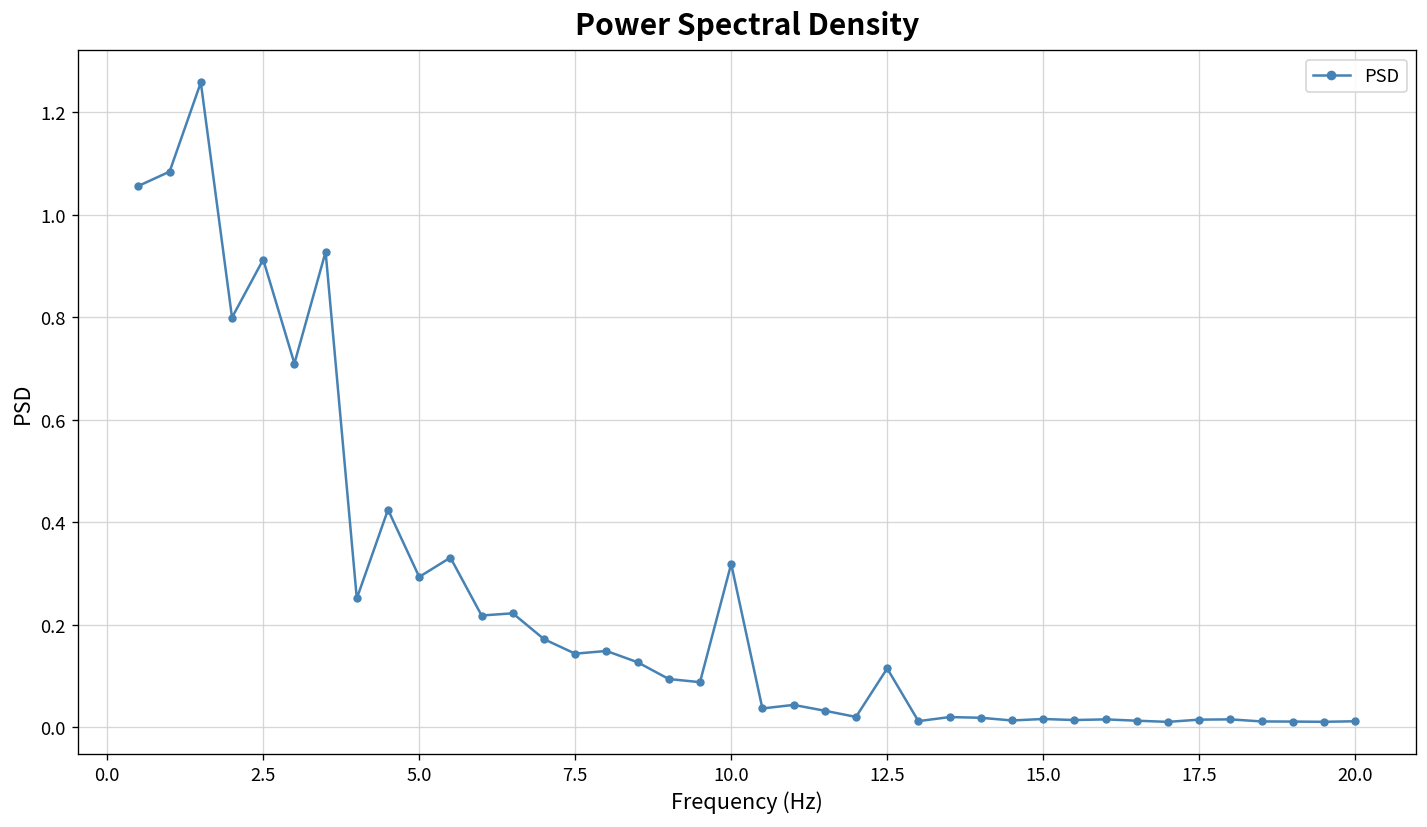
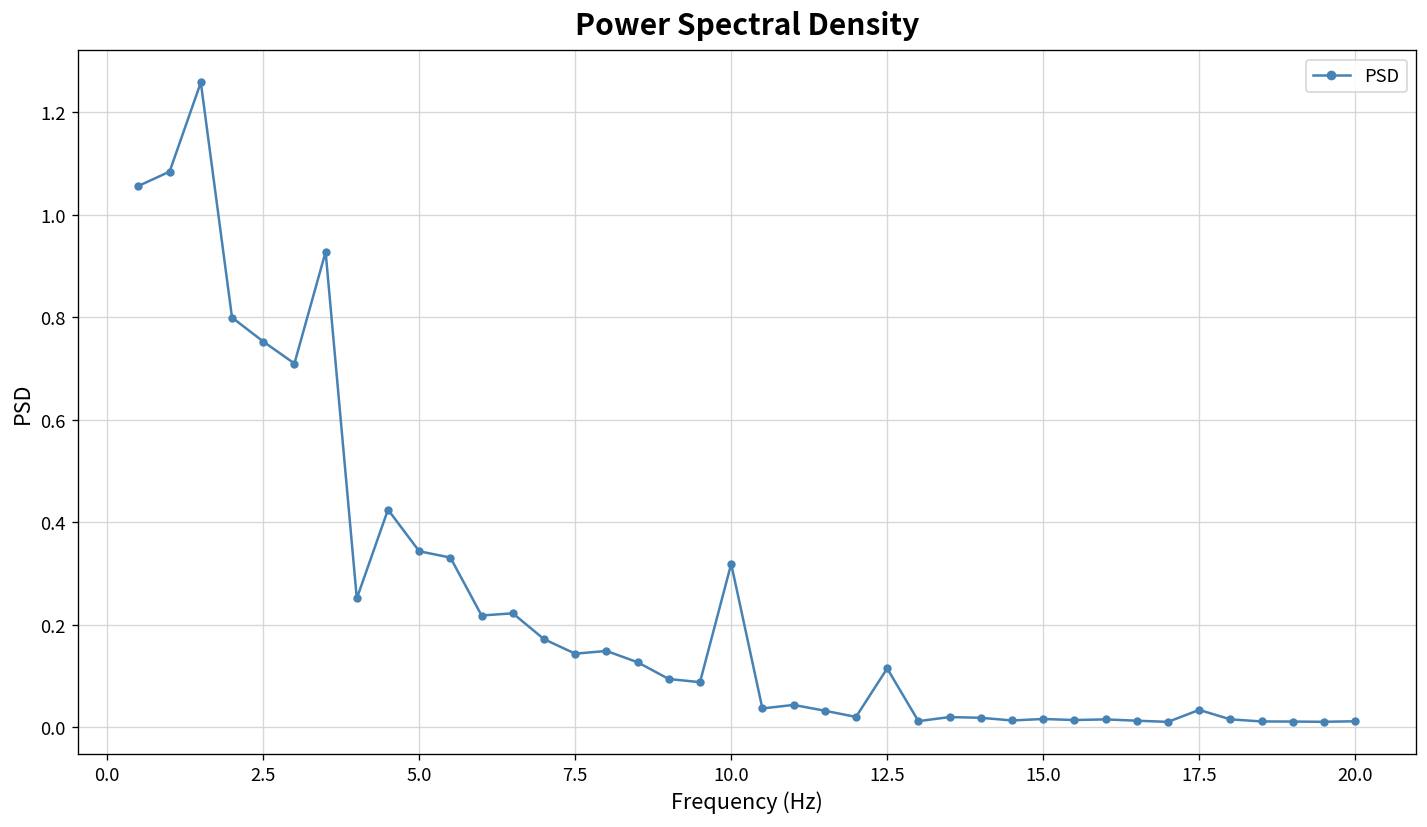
2.5: 0.91 -> 0.75
5.0: 0.29 -> 0.34
17.5: 0.01 -> 0.03
